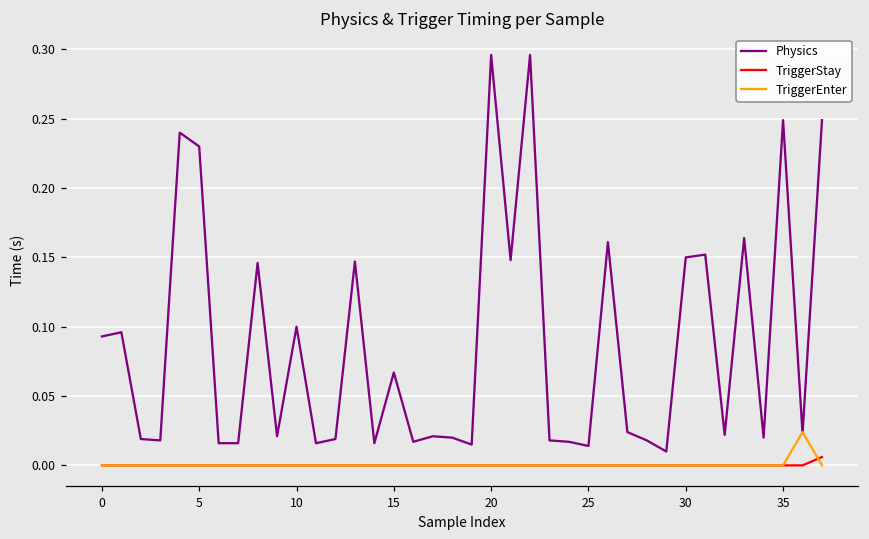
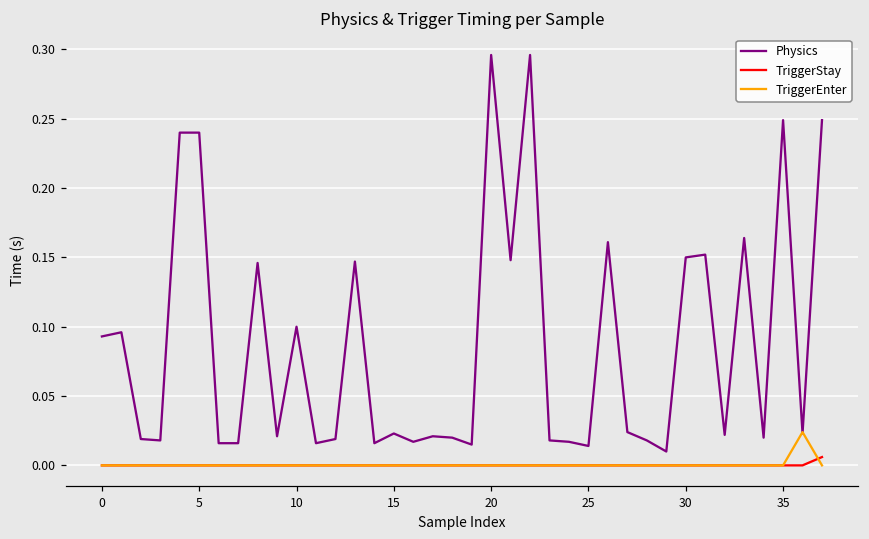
Physics, 5: 0.23 -> 0.24
Physics, 15: 0.067 -> 0.023
